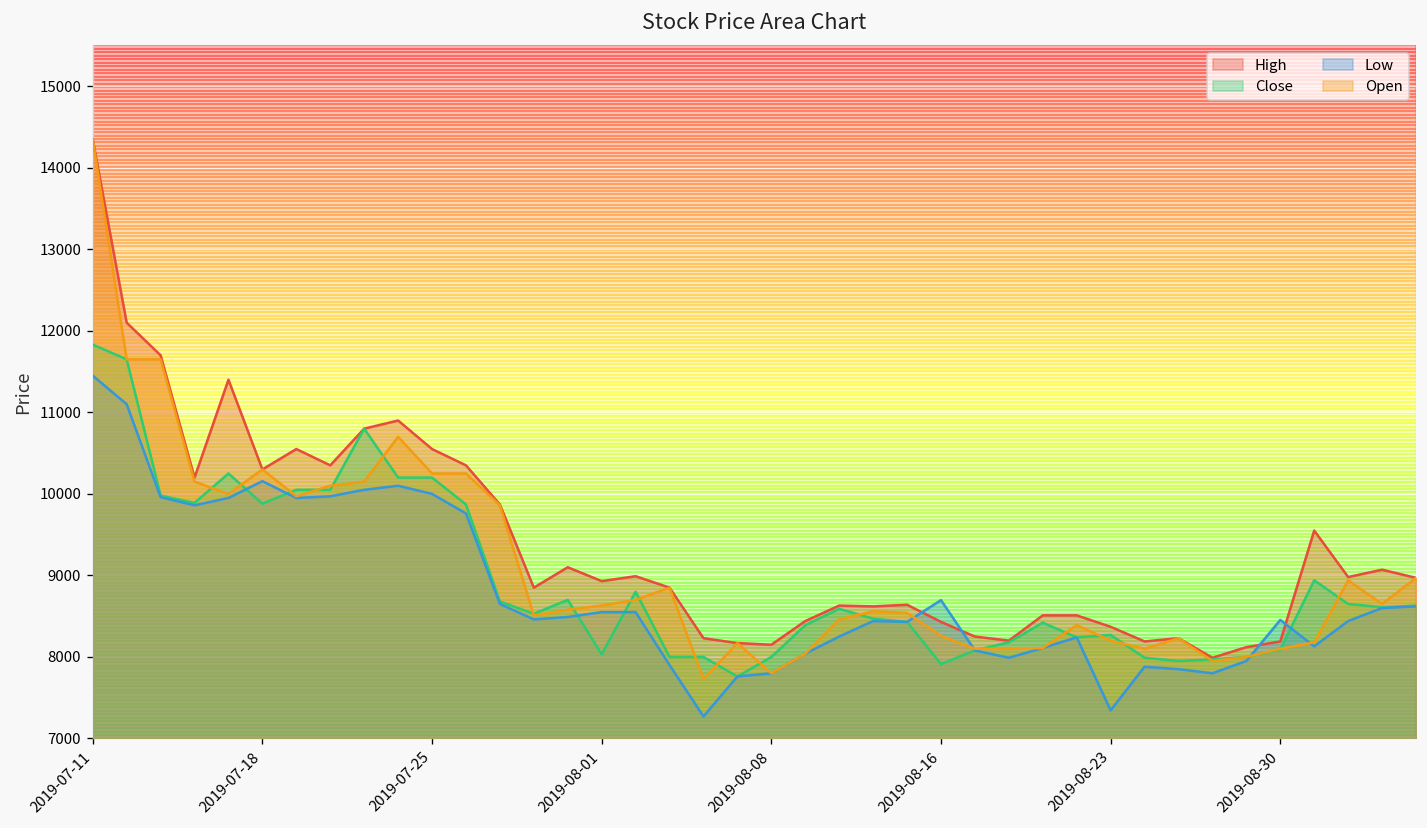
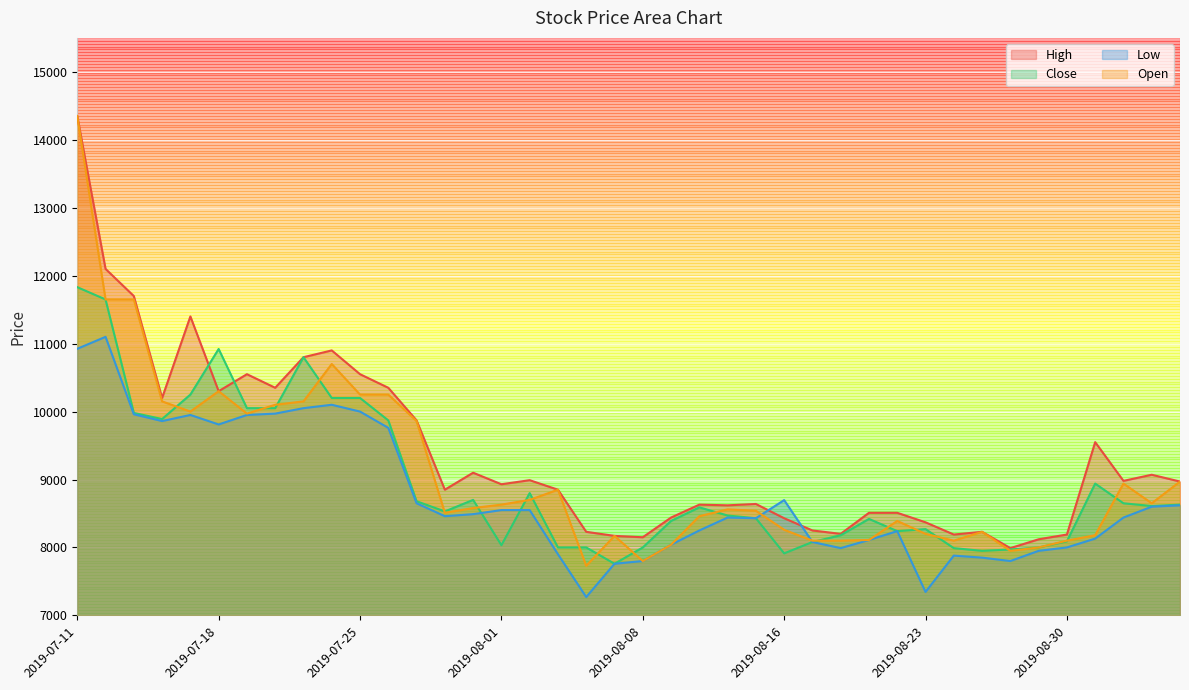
Low, 2019-07-11: 11500 -> 10900
Close, 2019-07-18: 9900 -> 10900
Low, 2019-07-18: 10200 -> 9800
Low, 2019-08-30: 8500 -> 8000
